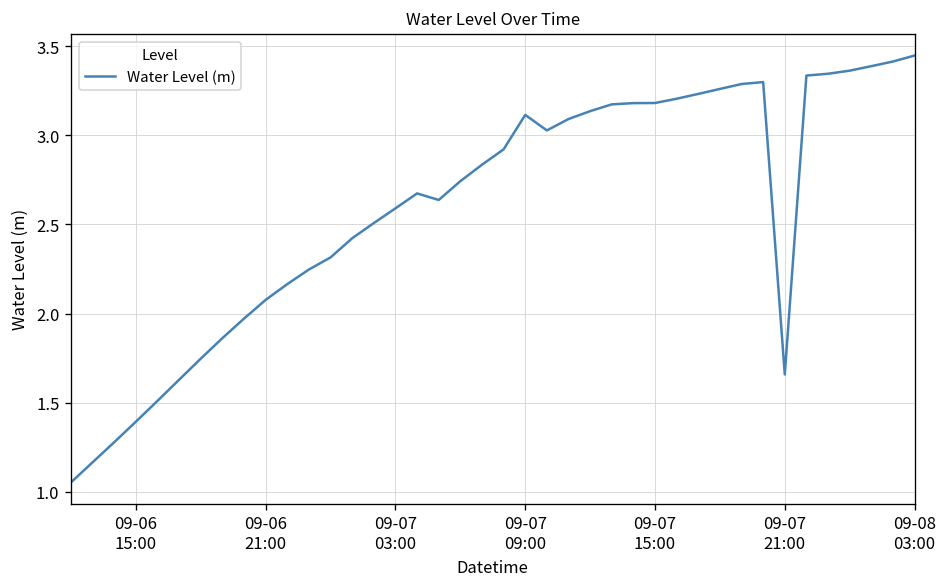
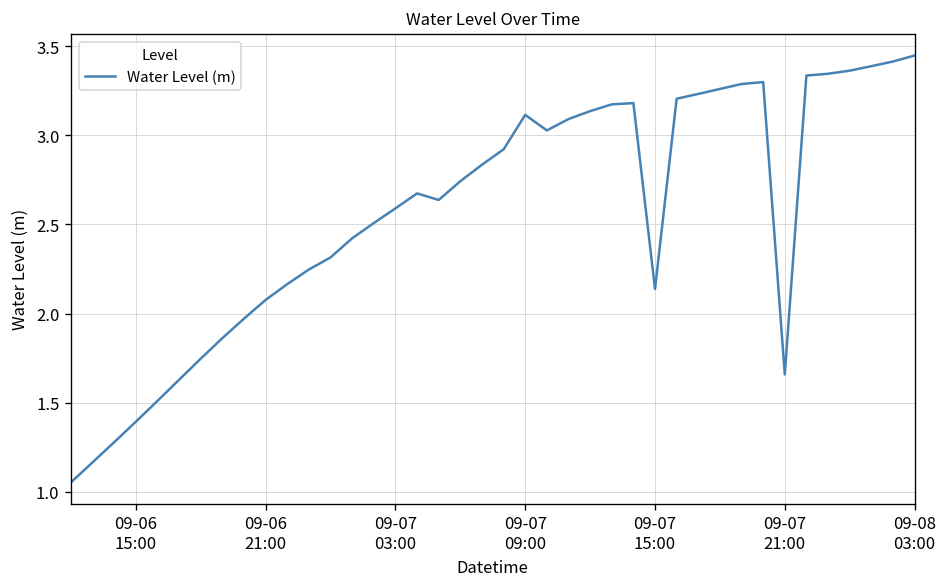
09-07 15:00: 3.18 -> 2.14
